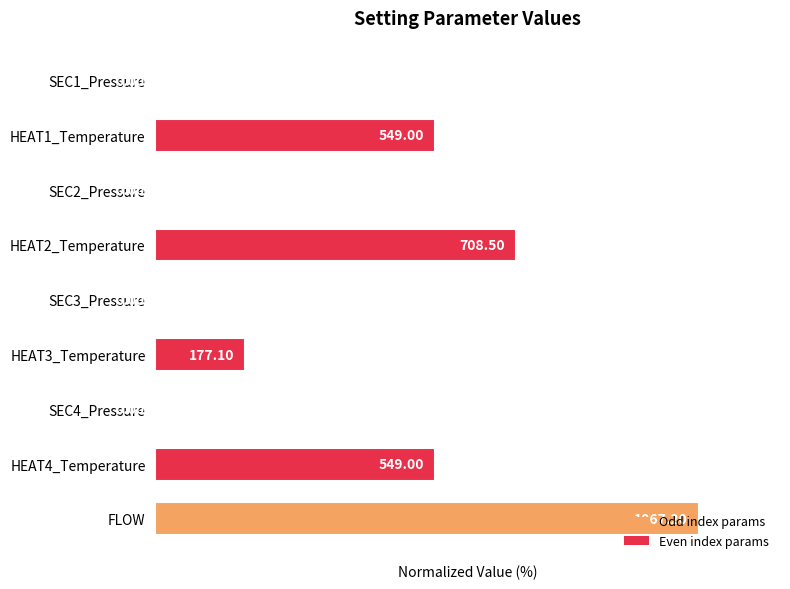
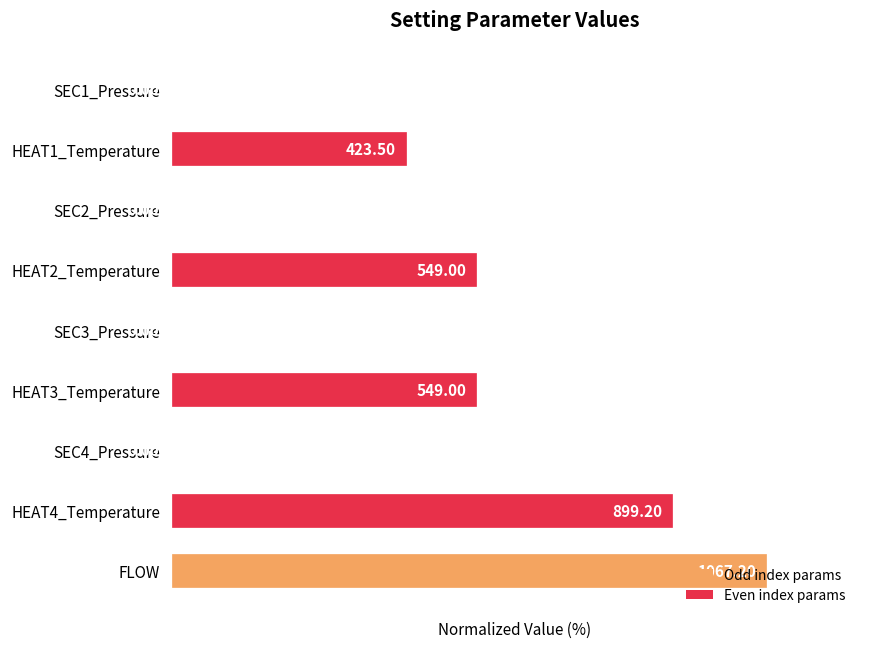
HEAT1_Temperature: 549.00 -> 423.50
HEAT2_Temperature: 708.50 -> 549.00
HEAT3_Temperature: 177.10 -> 549.00
HEAT4_Temperature: 549.00 -> 899.20
